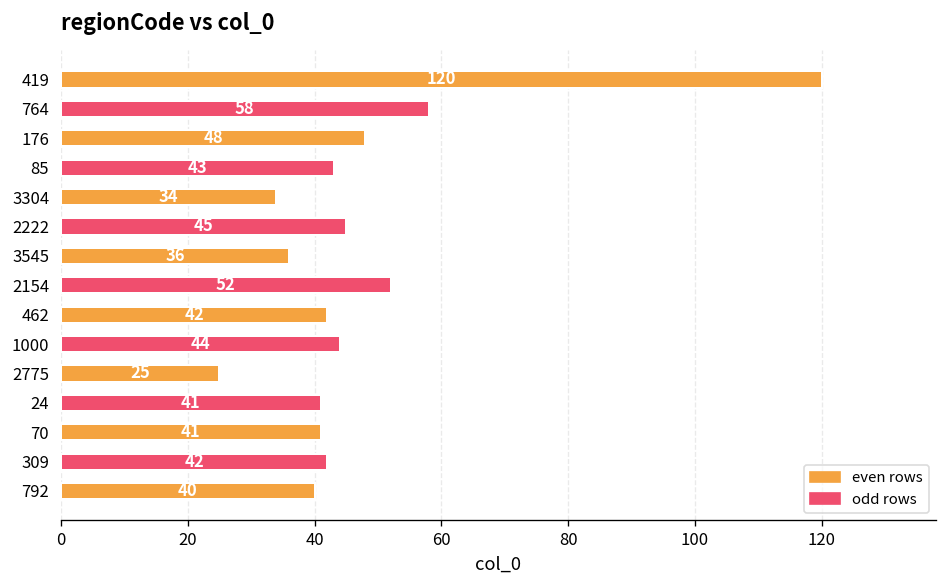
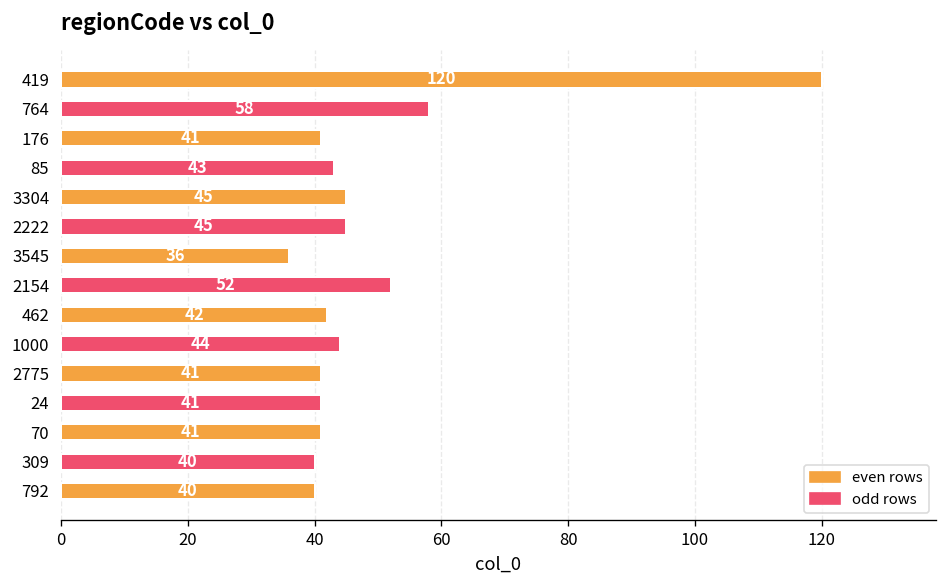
176: 48 -> 41
3304: 34 -> 45
2775: 25 -> 41
309: 42 -> 40
